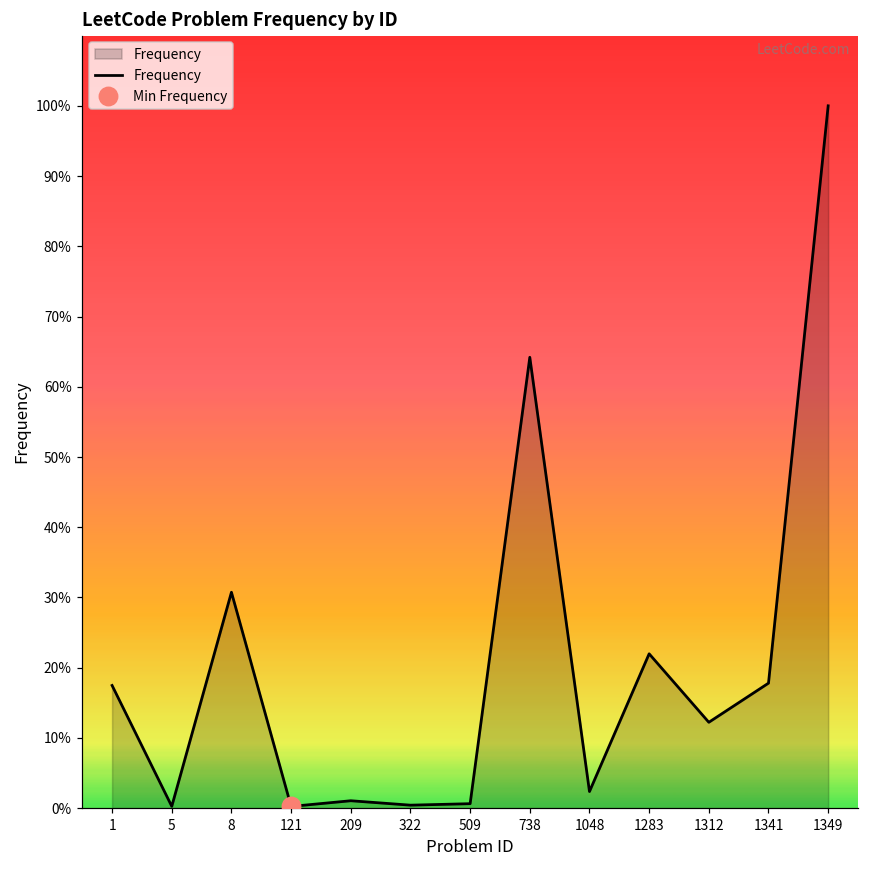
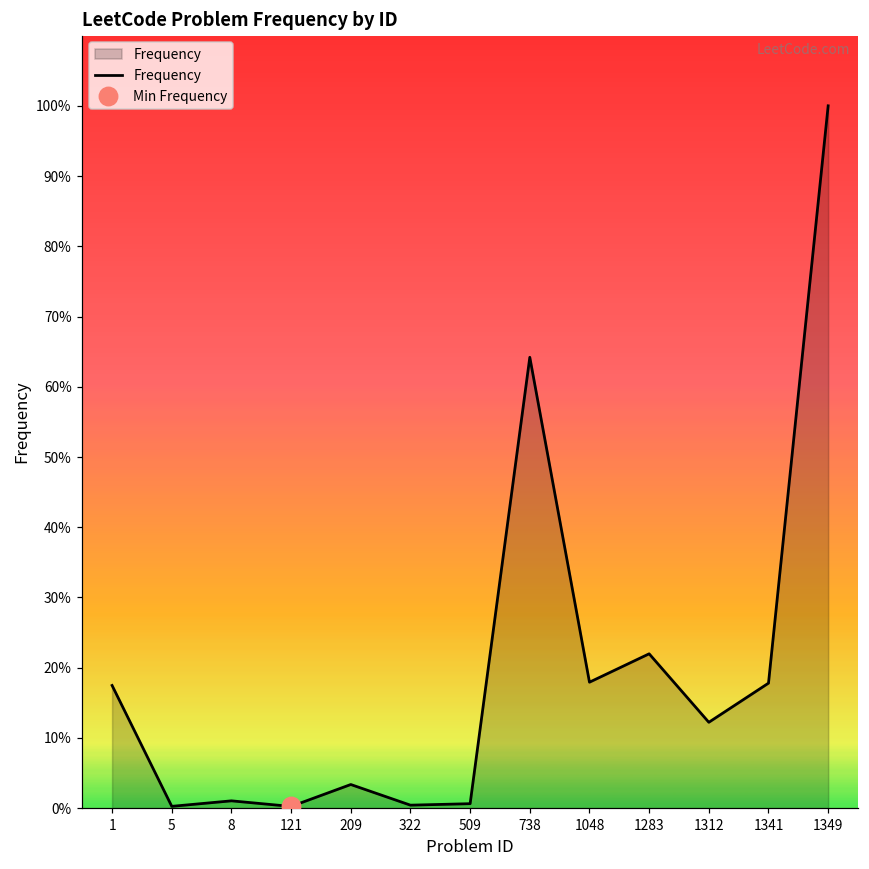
Frequency, 8: 31% -> 1%
Frequency, 209: 1% -> 3%
Frequency, 1048: 2% -> 18%
